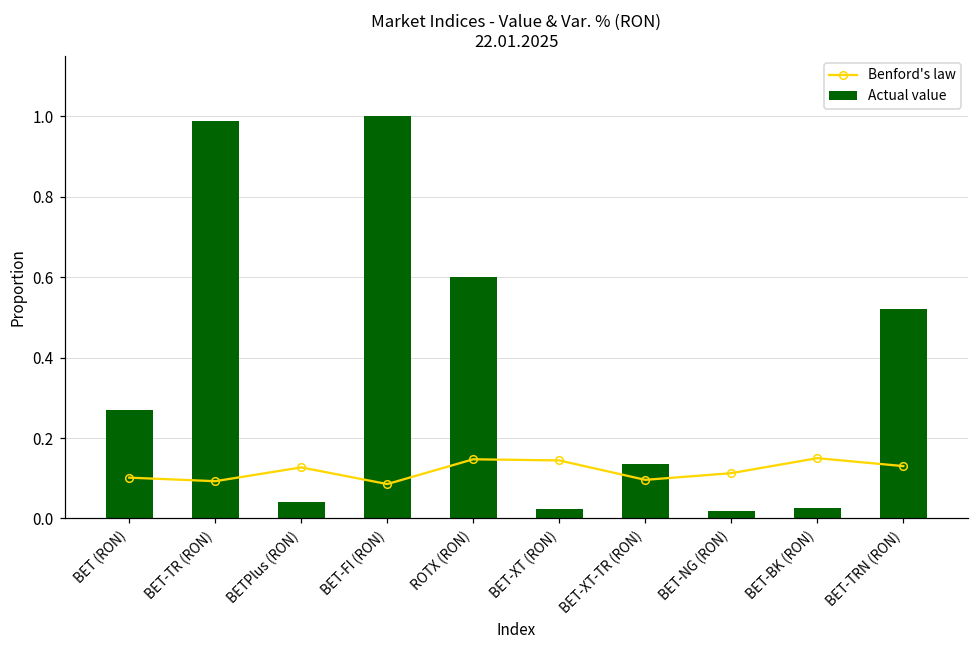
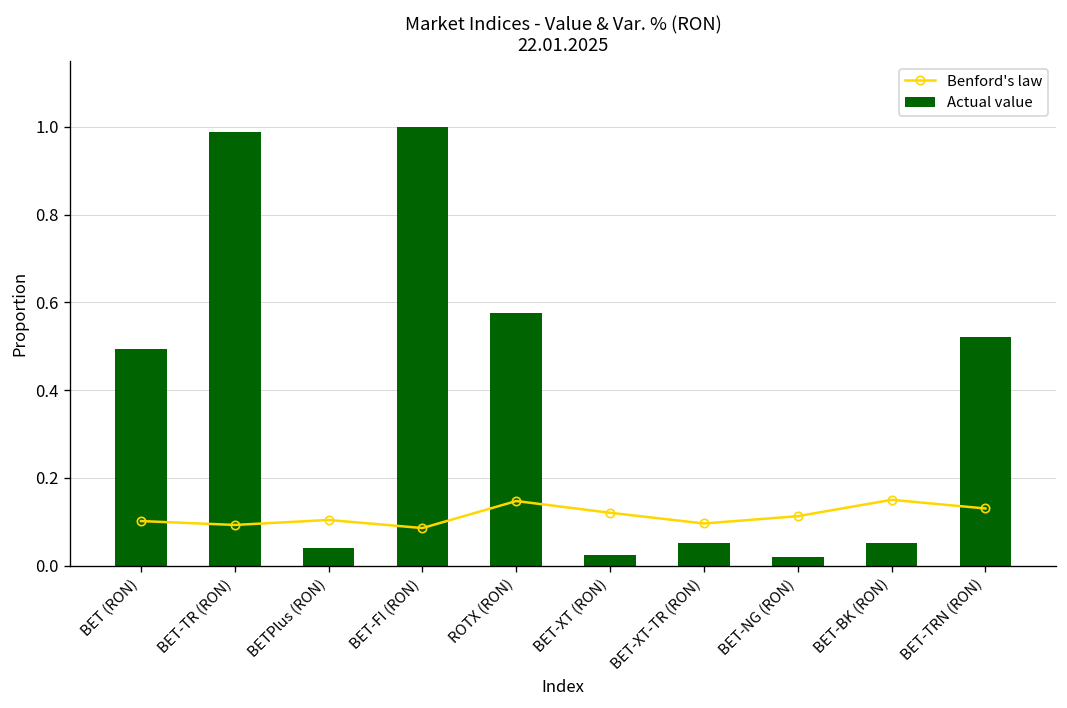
Actual value, BET (RON): 0.27 -> 0.49
Benford's law, BETPlus (RON): 0.13 -> 0.10
Actual value, ROTX (RON): 0.60 -> 0.58
Benford's law, BET-XT (RON): 0.14 -> 0.12
Actual value, BET-XT-TR (RON): 0.14 -> 0.05
Actual value, BET-BK (RON): 0.03 -> 0.05
